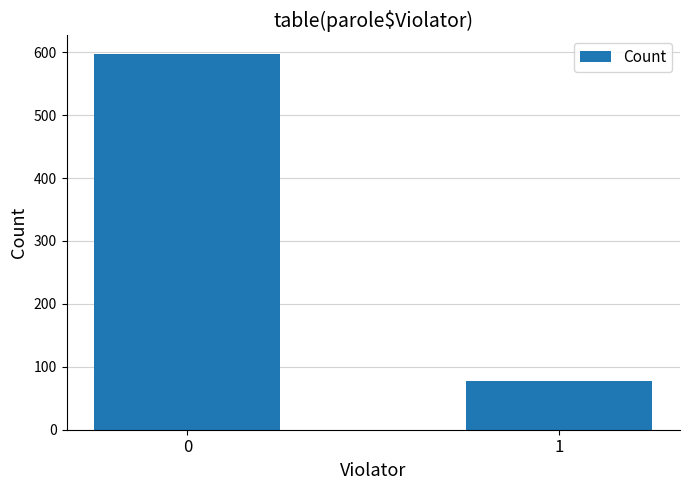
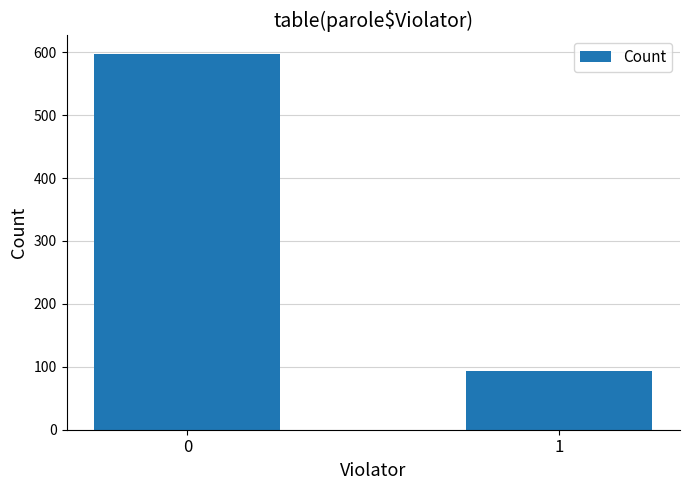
1: 80 -> 90
